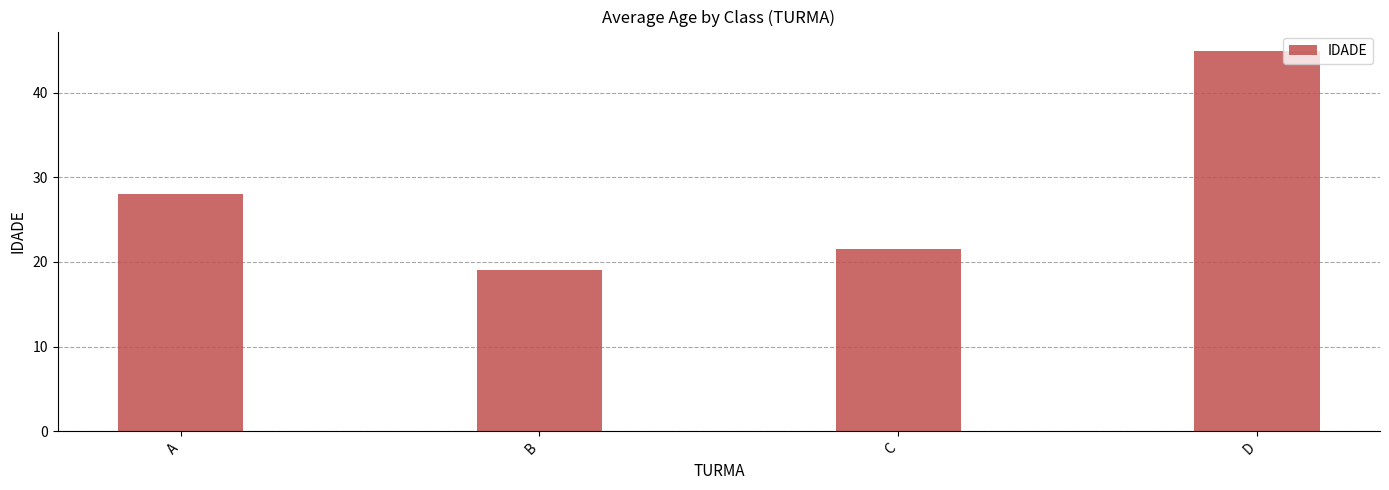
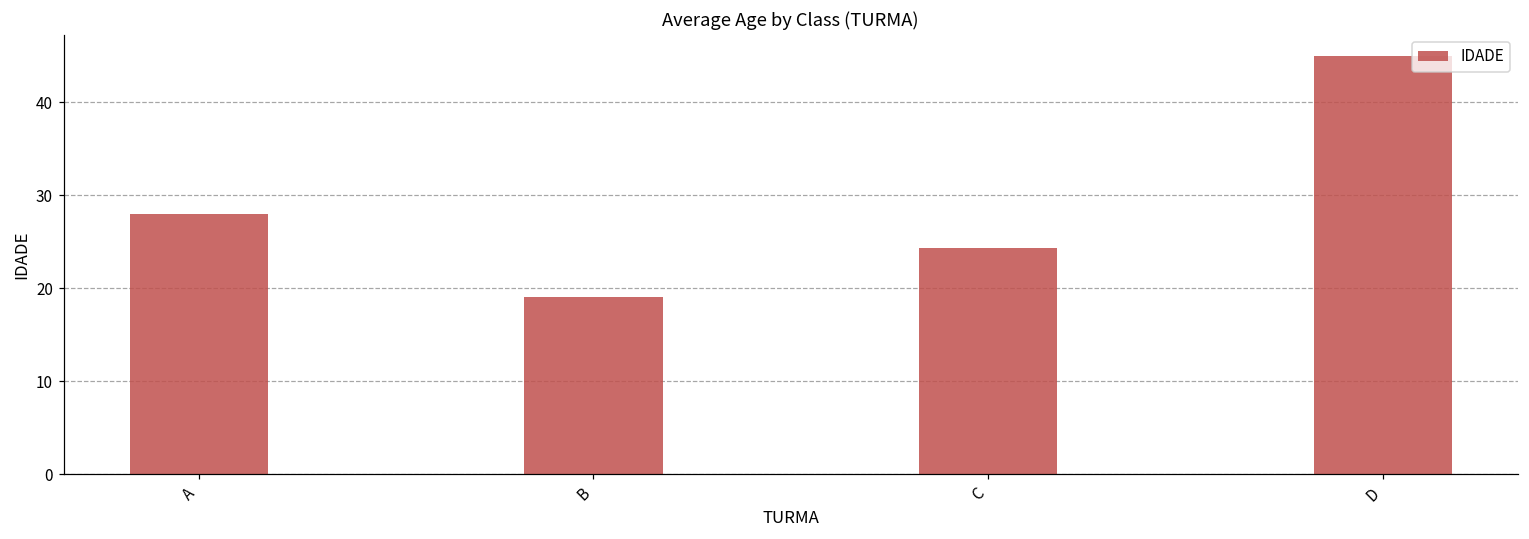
C: 22 -> 24
